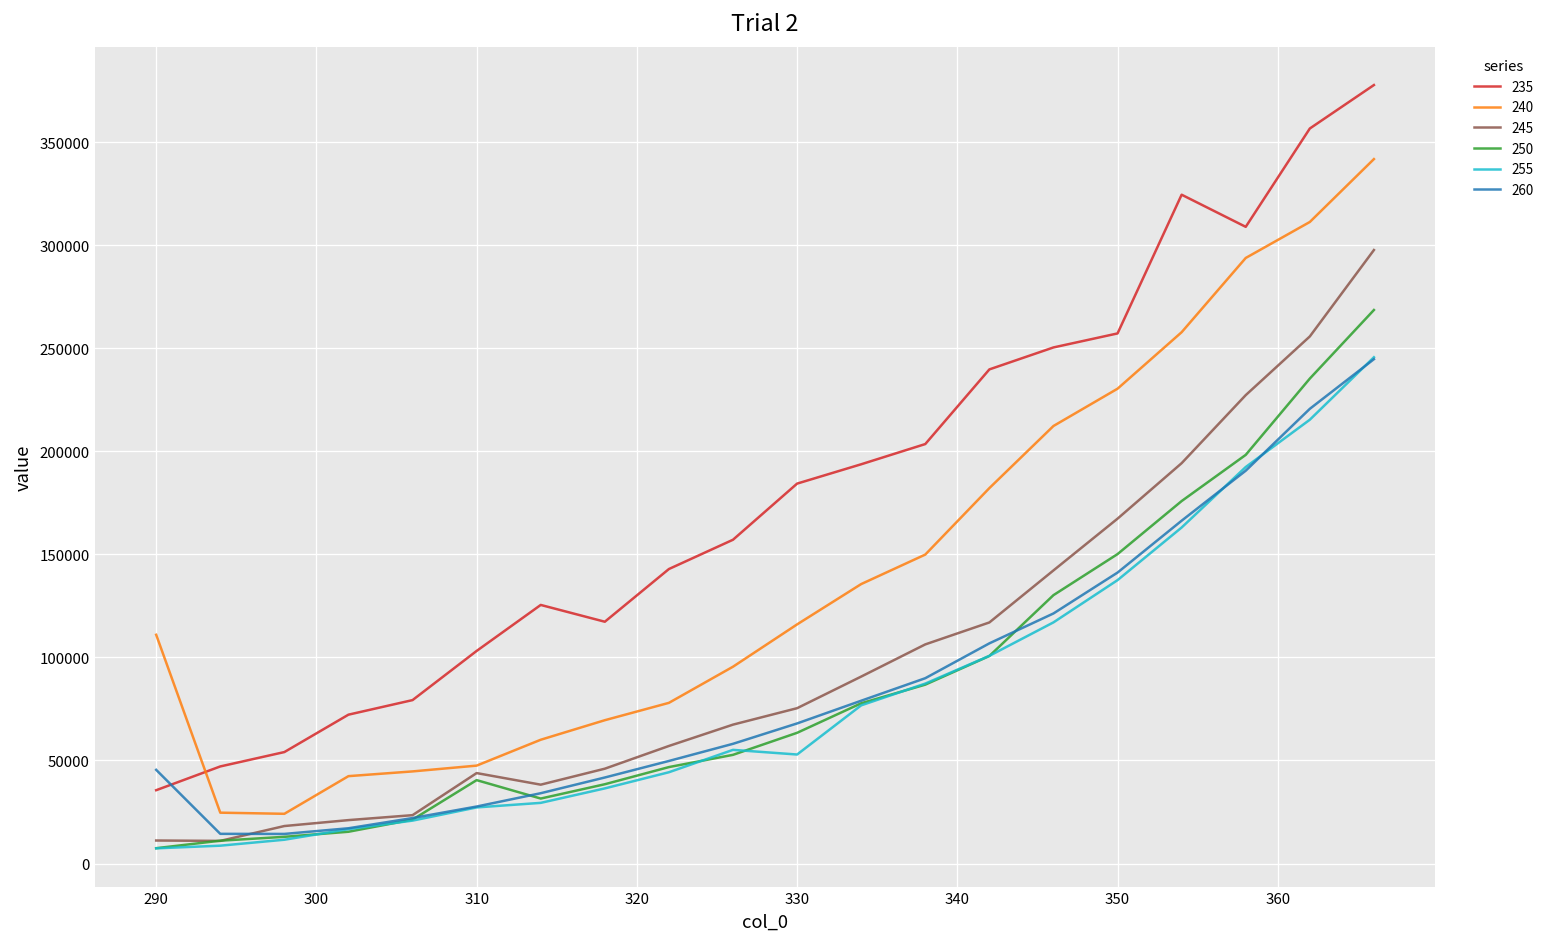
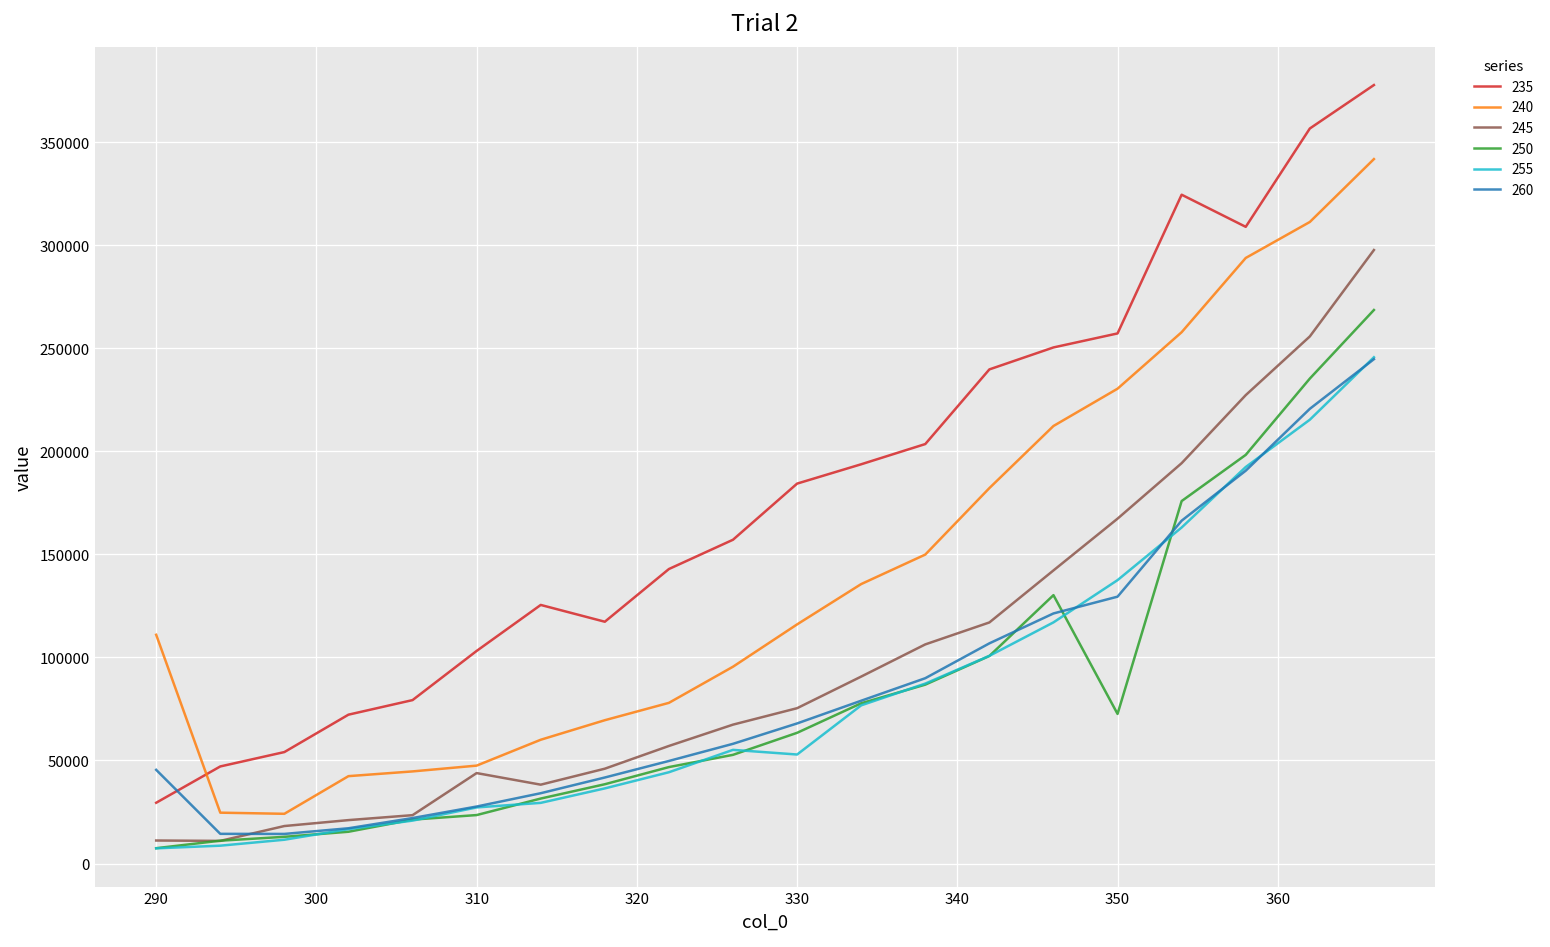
235, 290: 36000 -> 29000
250, 310: 40000 -> 24000
250, 350: 150000 -> 73000
260, 350: 141000 -> 130000
